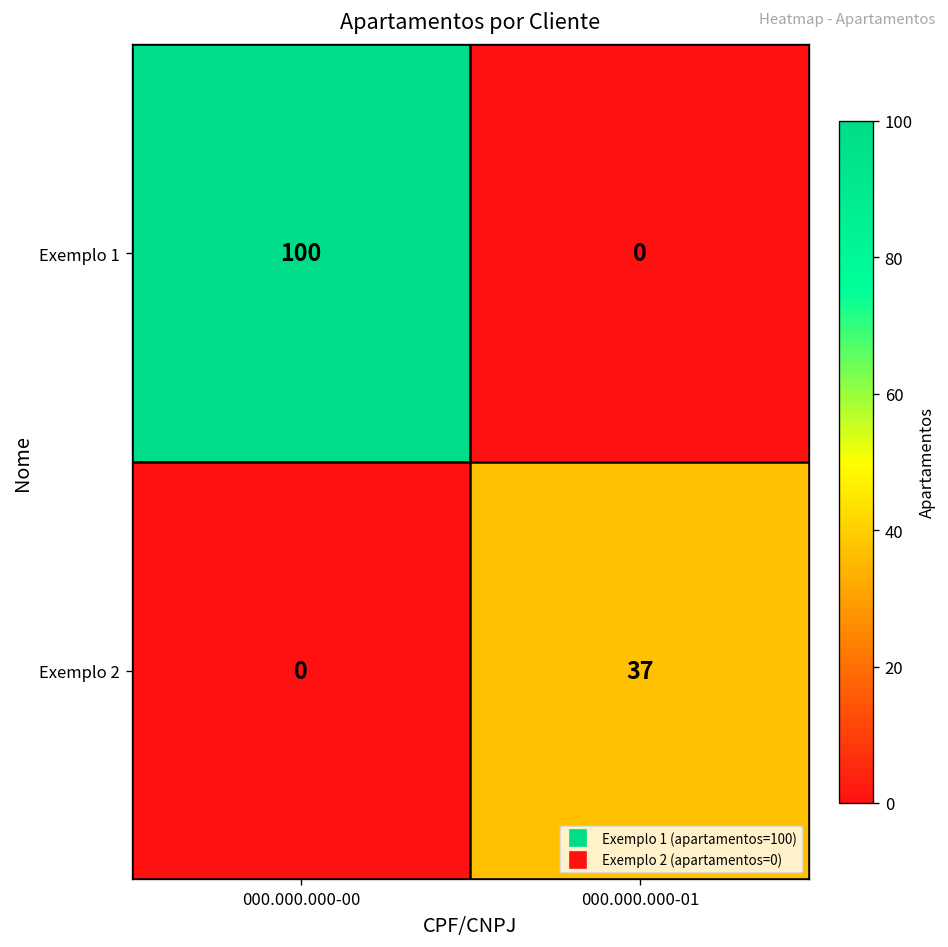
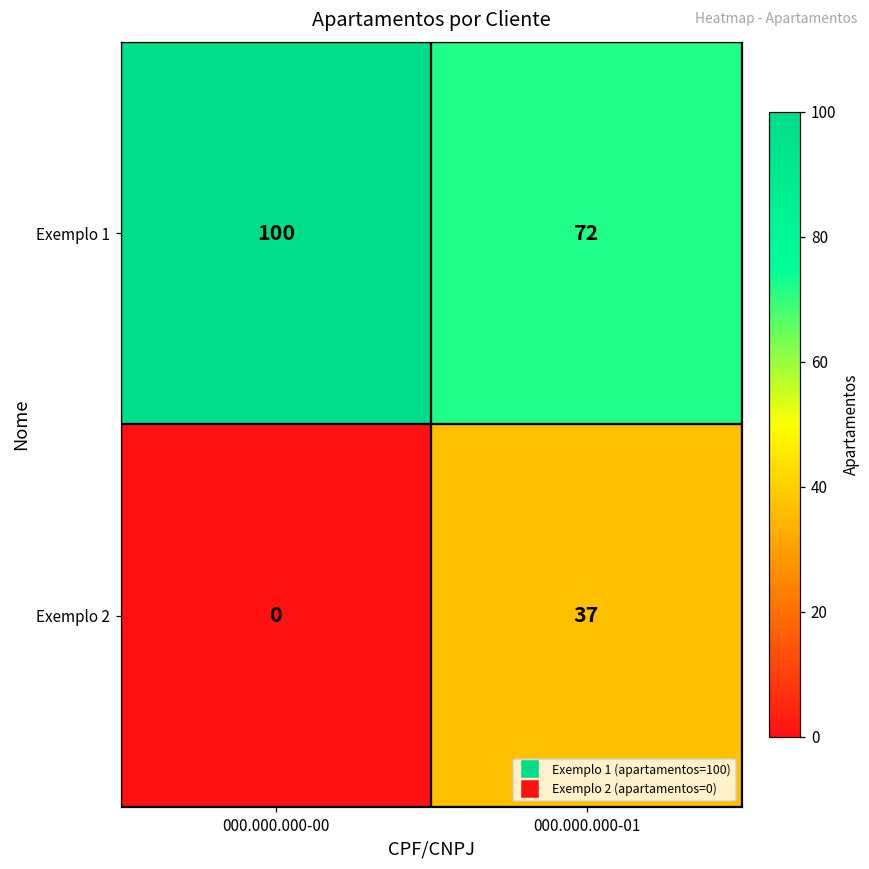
Exemplo 1, 000.000.000-01: 0 -> 72
